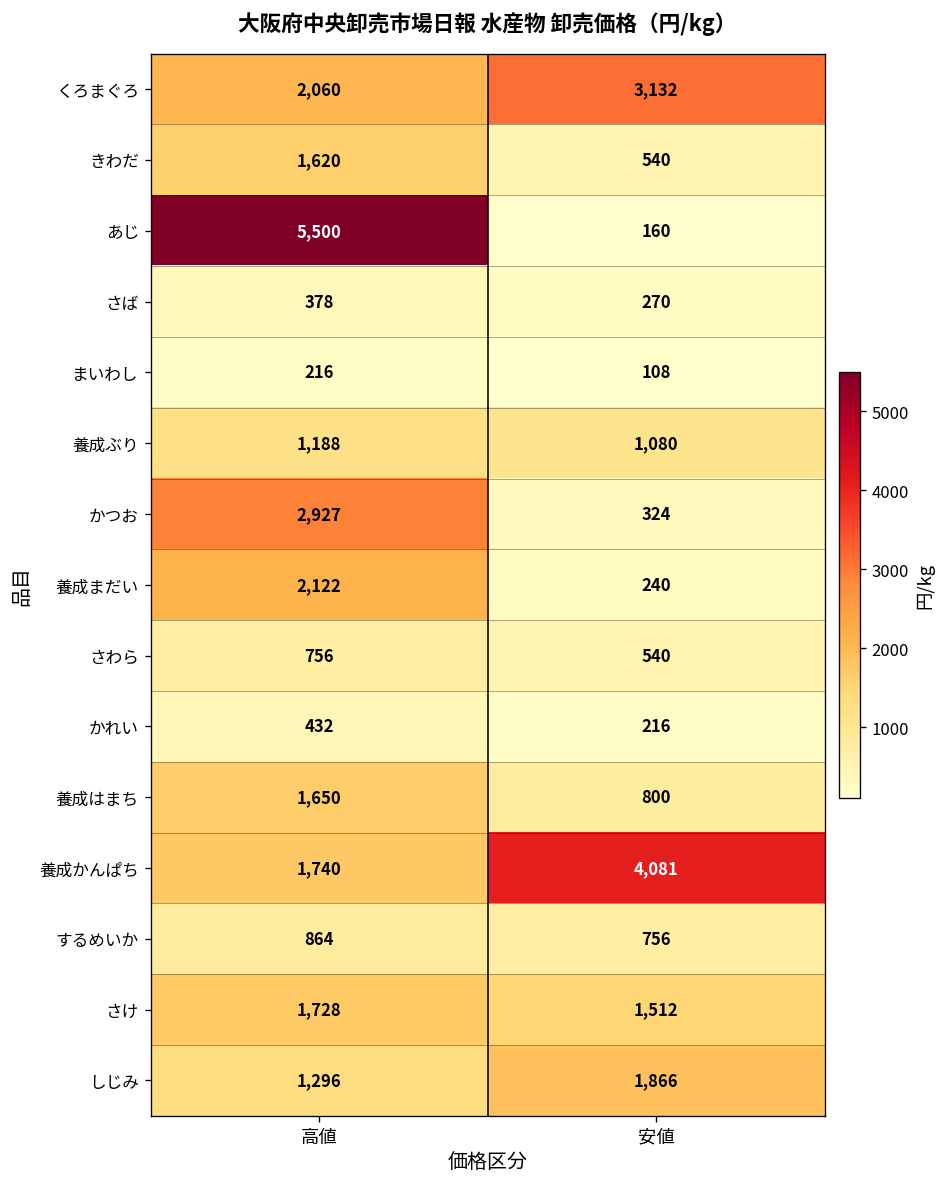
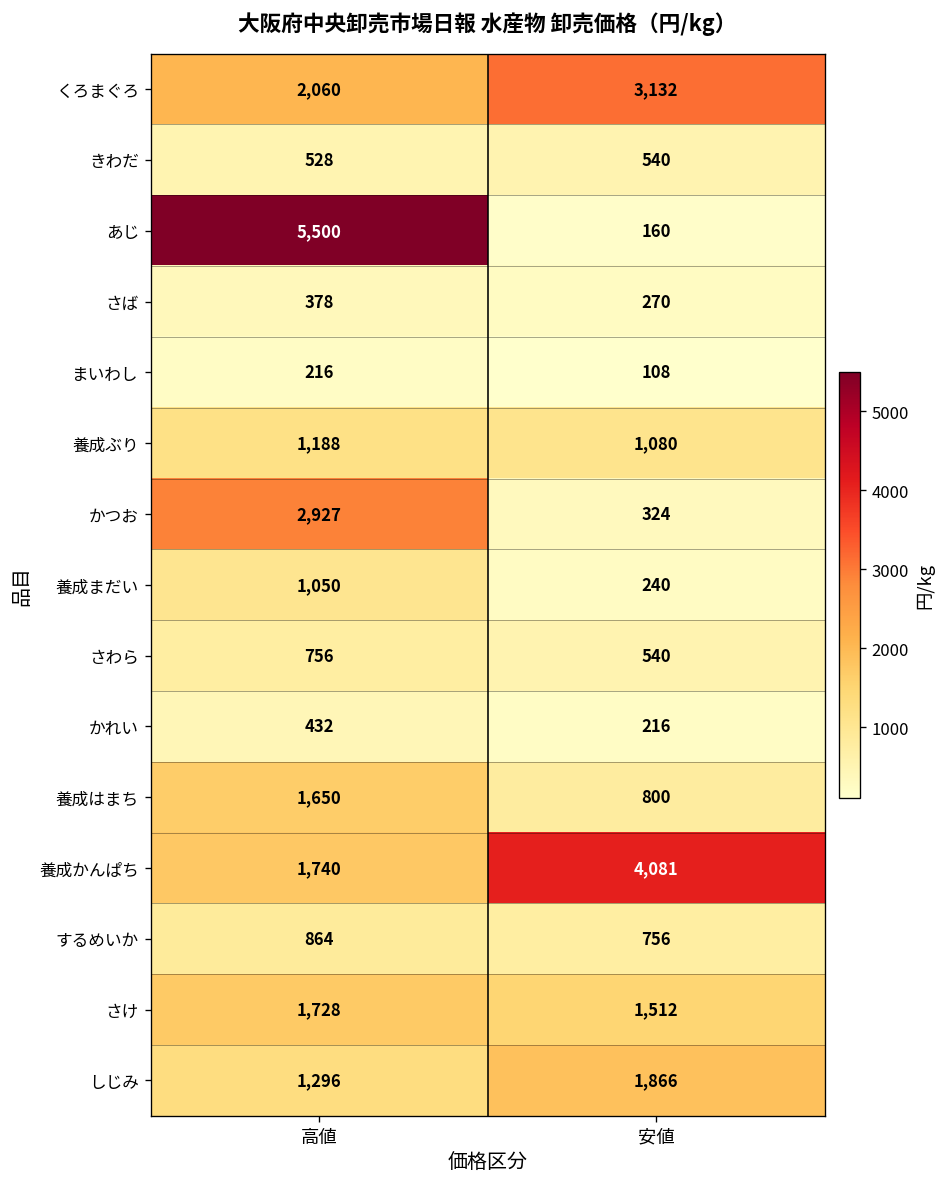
きわだ, 高値: 1,620 -> 528
養成まだい, 高値: 2,122 -> 1,050
